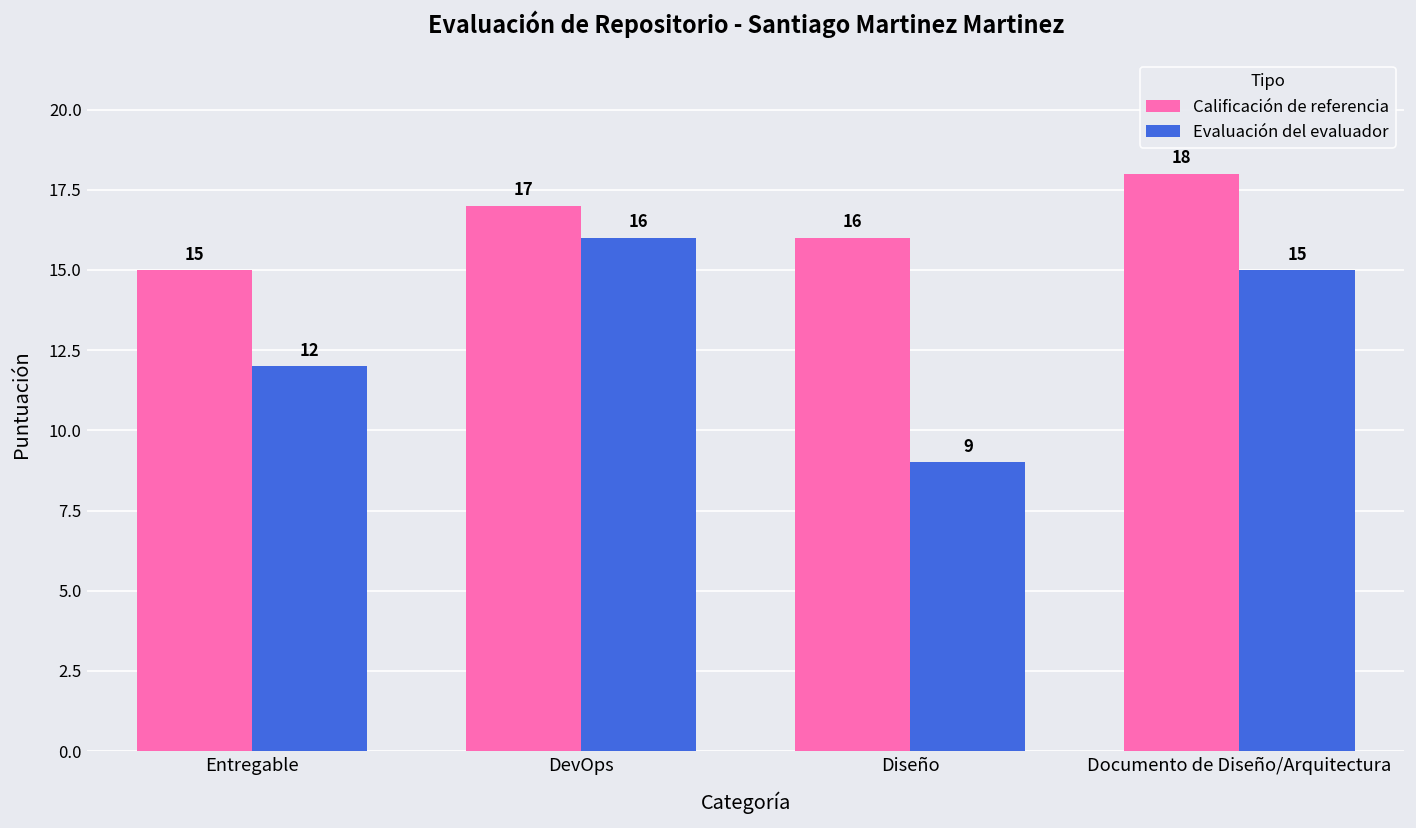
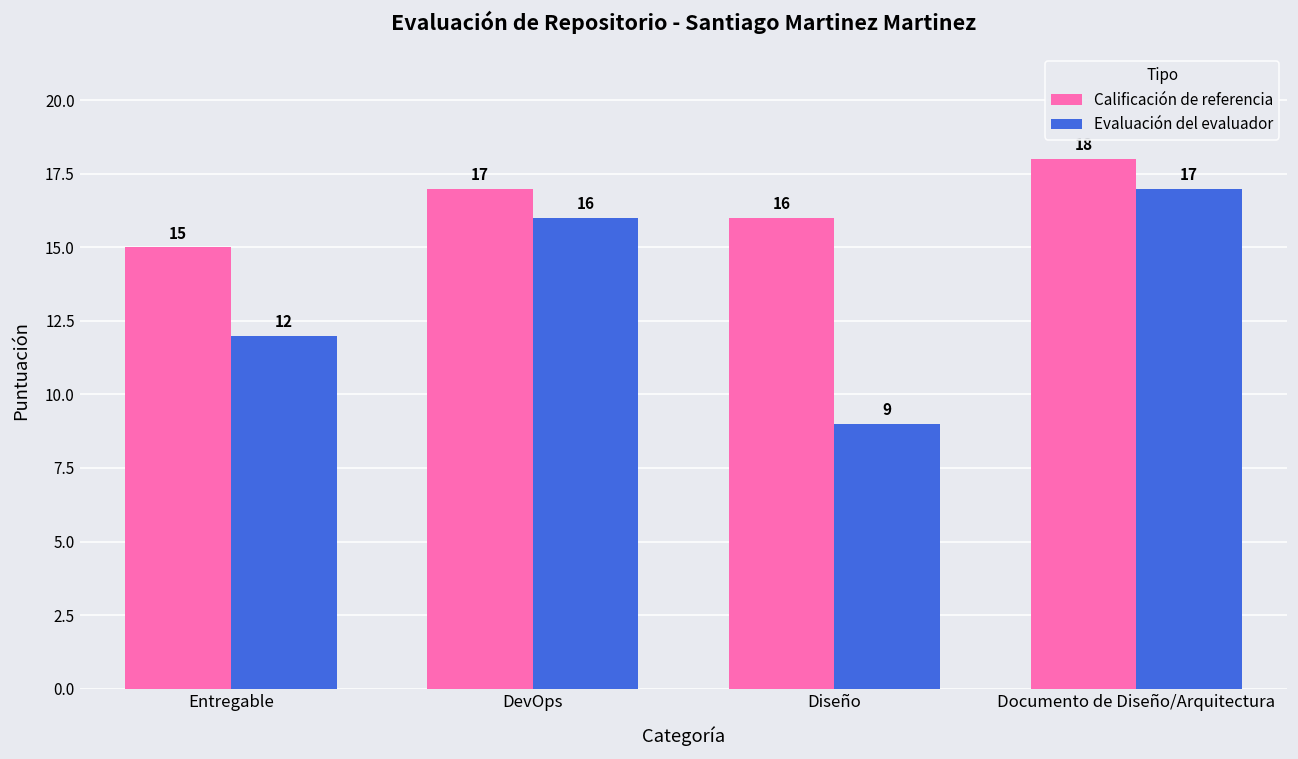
Evaluación del evaluador, Documento de Diseño/Arquitectura: 15 -> 17
